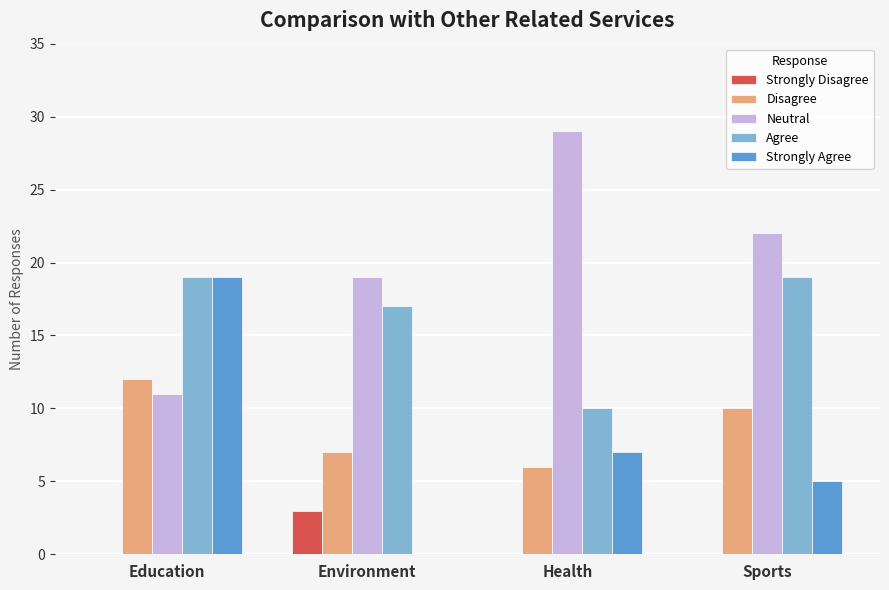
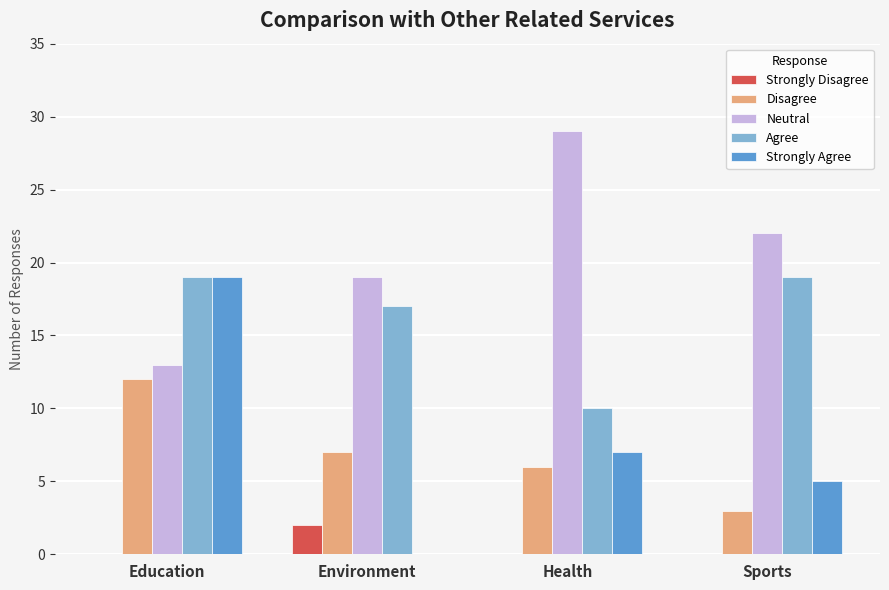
Neutral, Education: 11 -> 13
Strongly Disagree, Environment: 3 -> 2
Disagree, Sports: 10 -> 3
